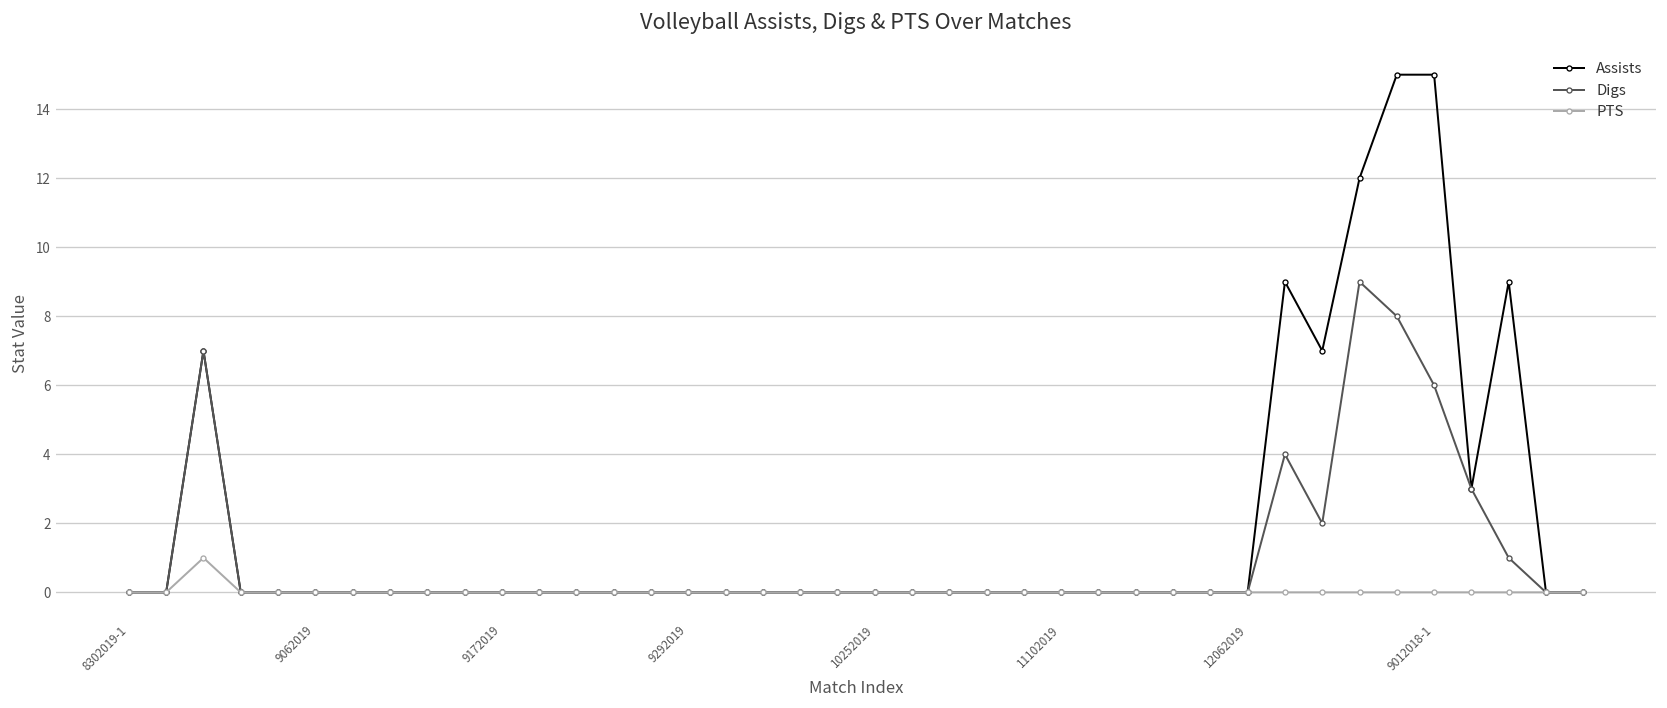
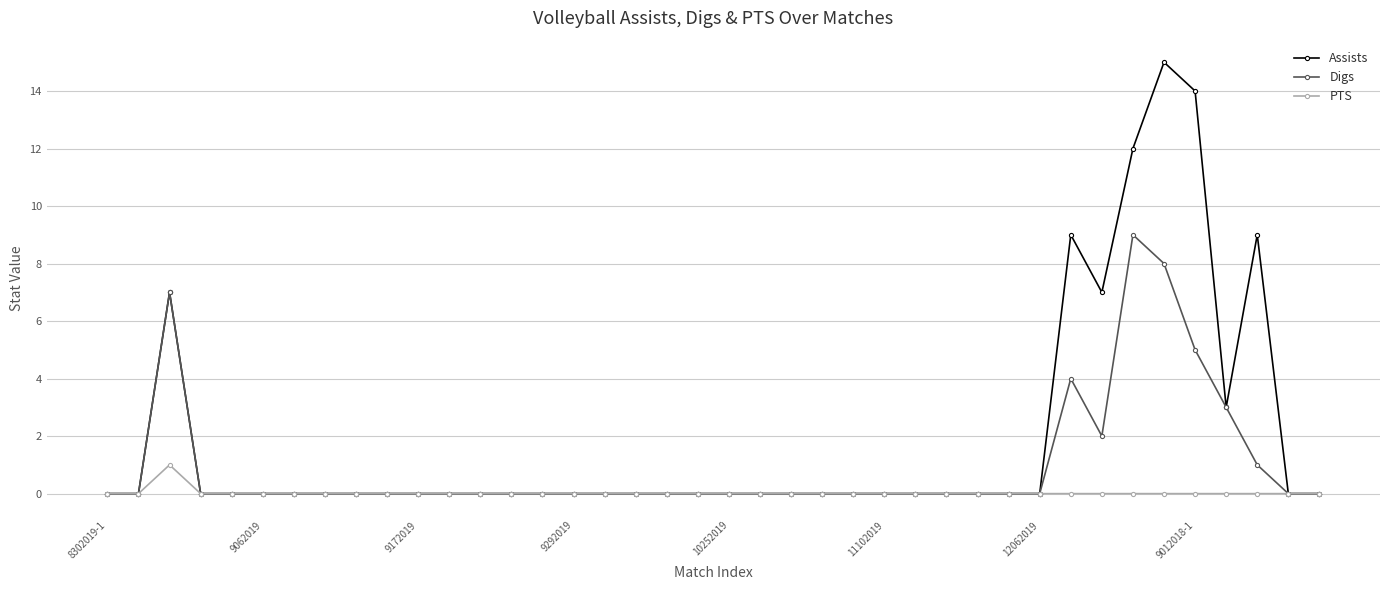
Assists, 9012018-1: 15 -> 14
Digs, 9012018-1: 6 -> 5
